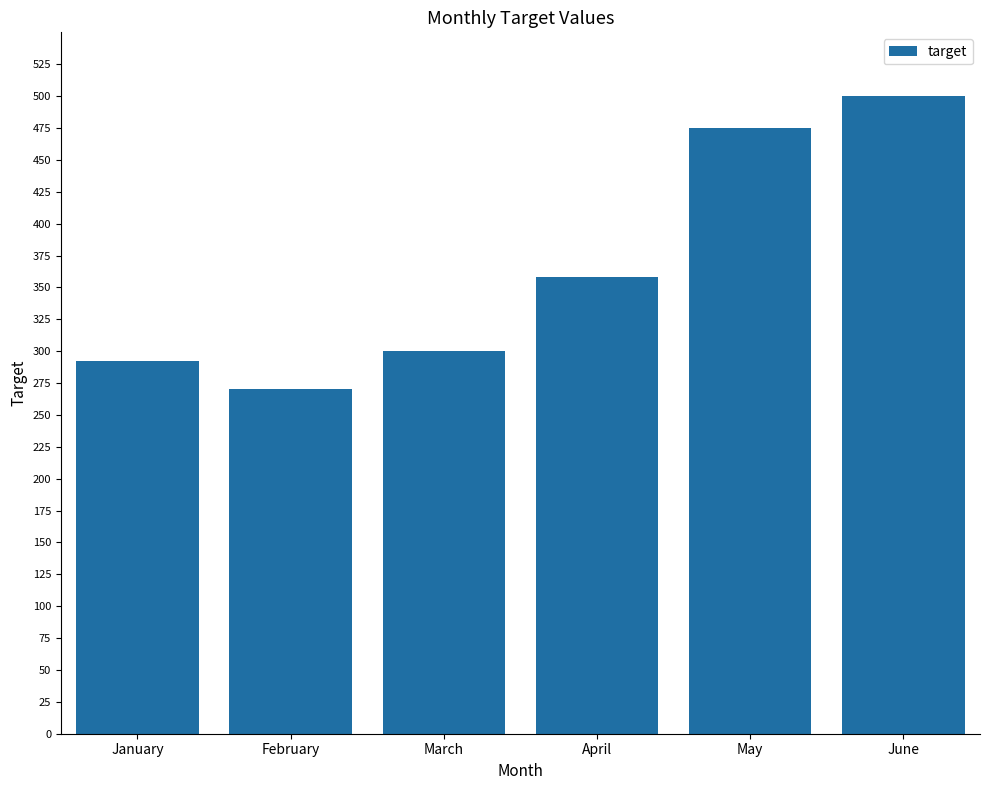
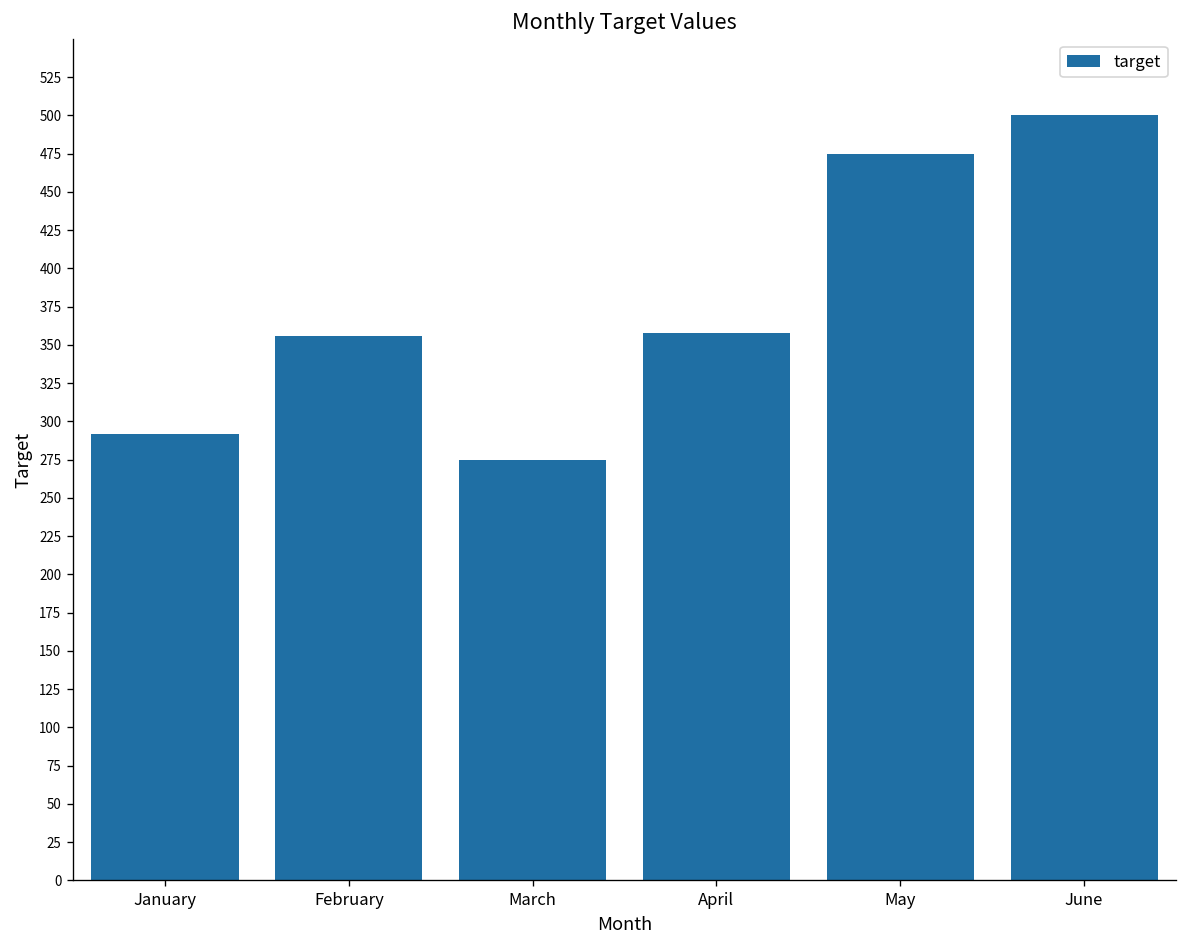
February: 270 -> 356
March: 300 -> 275
